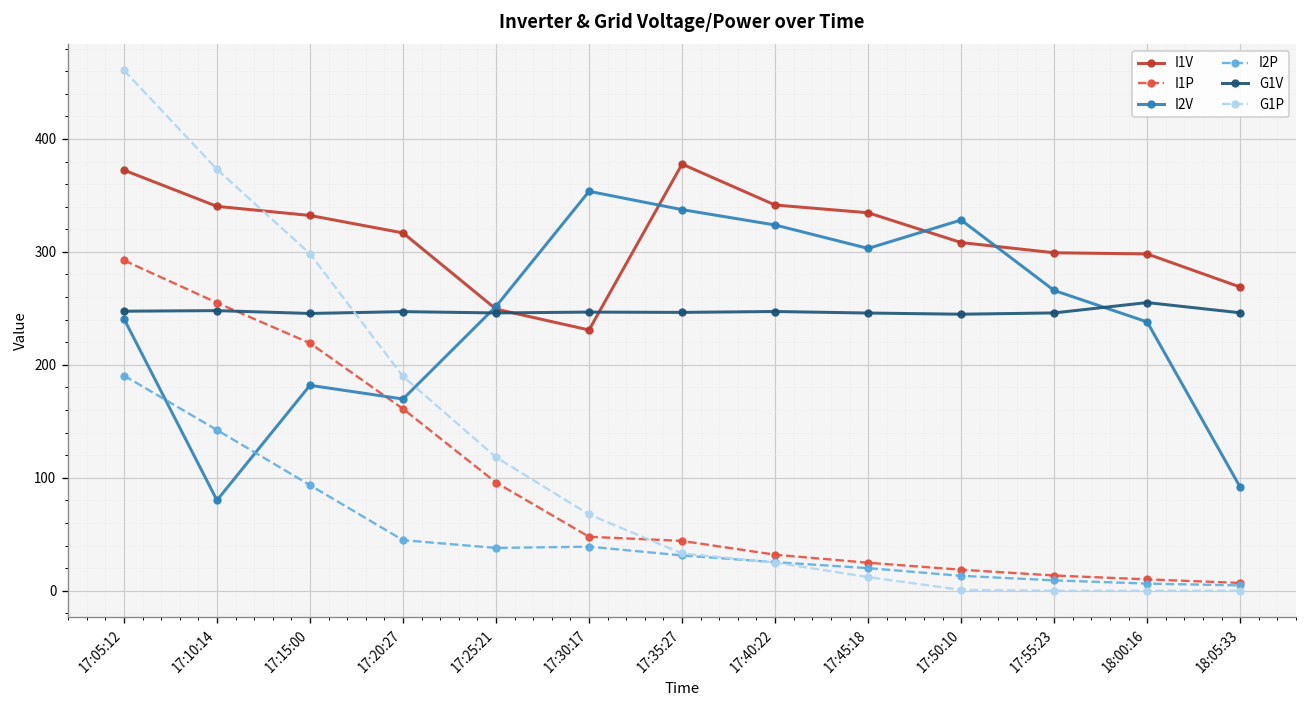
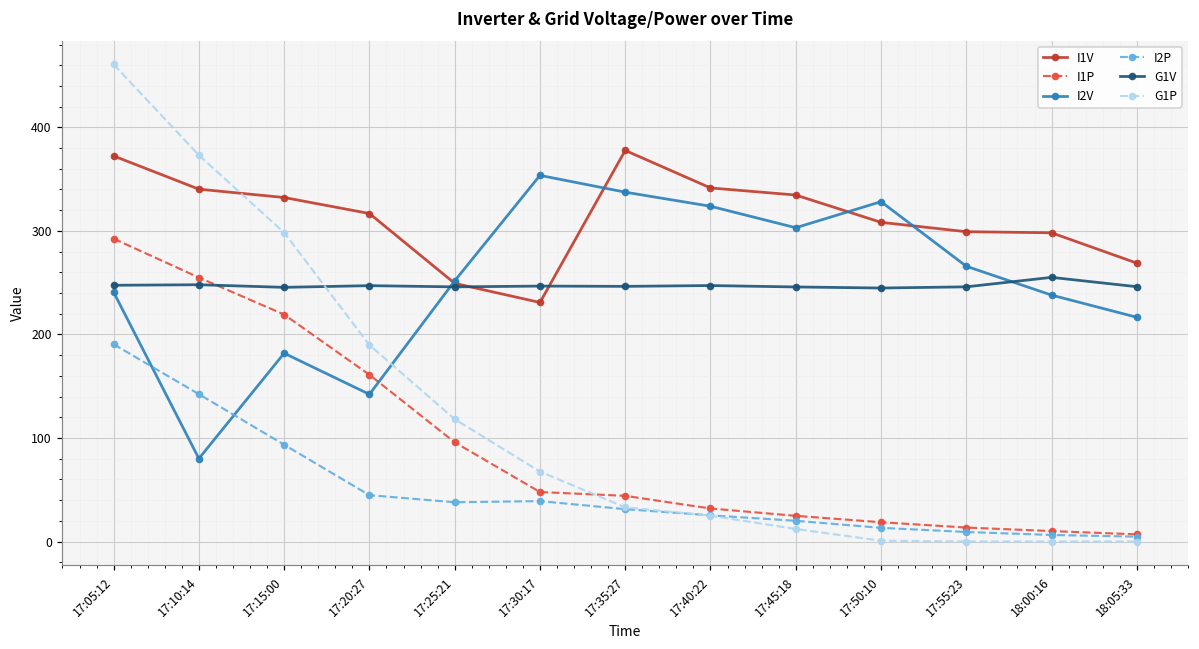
I2V, 17:20:27: 170 -> 140
I2V, 18:05:33: 90 -> 220
